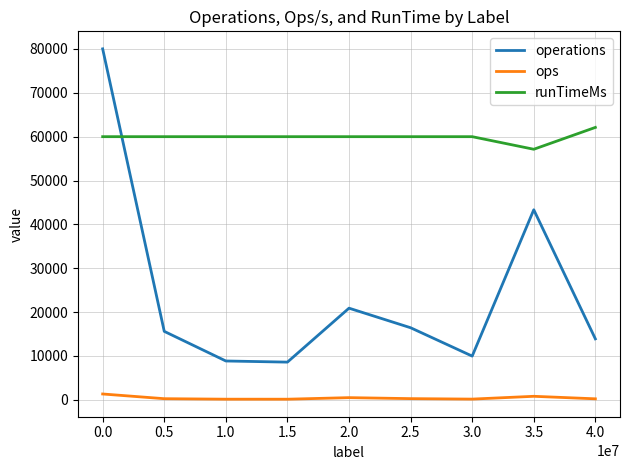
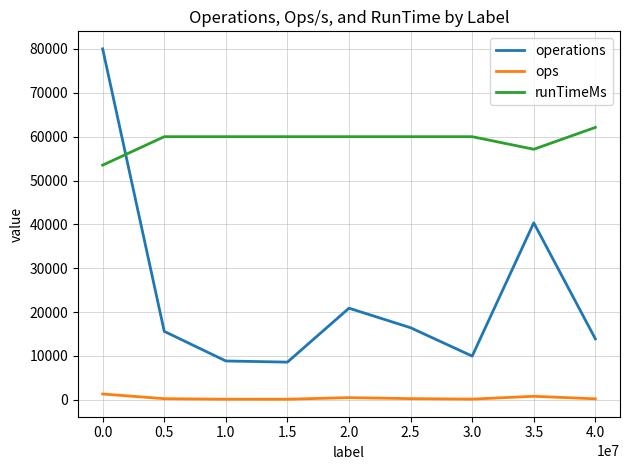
runTimeMs, 0.0: 60000 -> 54000
operations, 3.5: 43000 -> 40000
